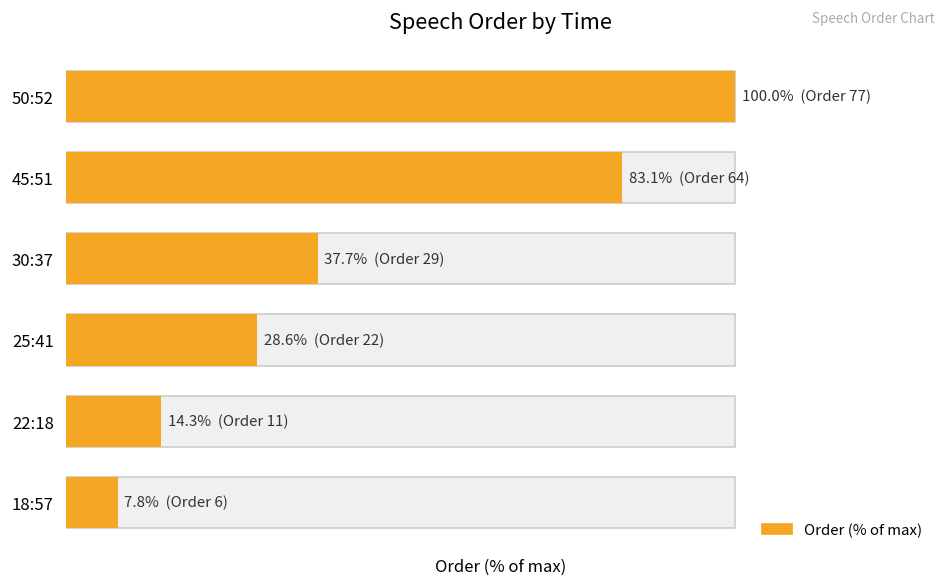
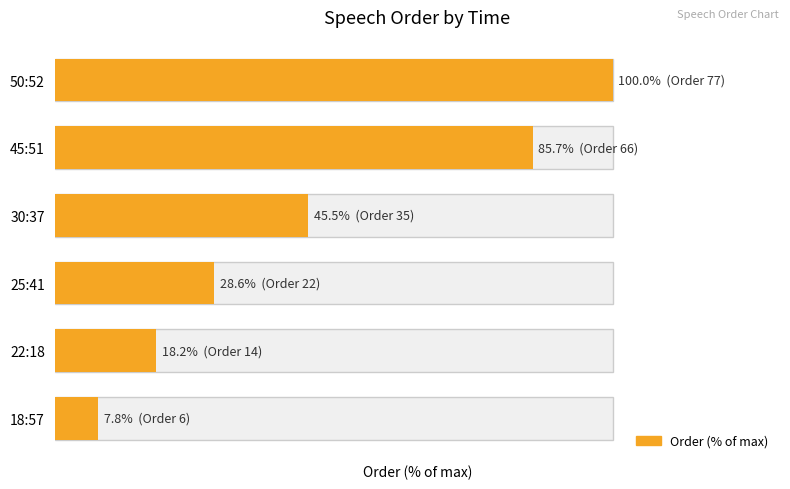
Order (% of max), 45:51: 83.1% (Order 64) -> 85.7% (Order 66)
Order (% of max), 30:37: 37.7% (Order 29) -> 45.5% (Order 35)
Order (% of max), 22:18: 14.3% (Order 11) -> 18.2% (Order 14)
